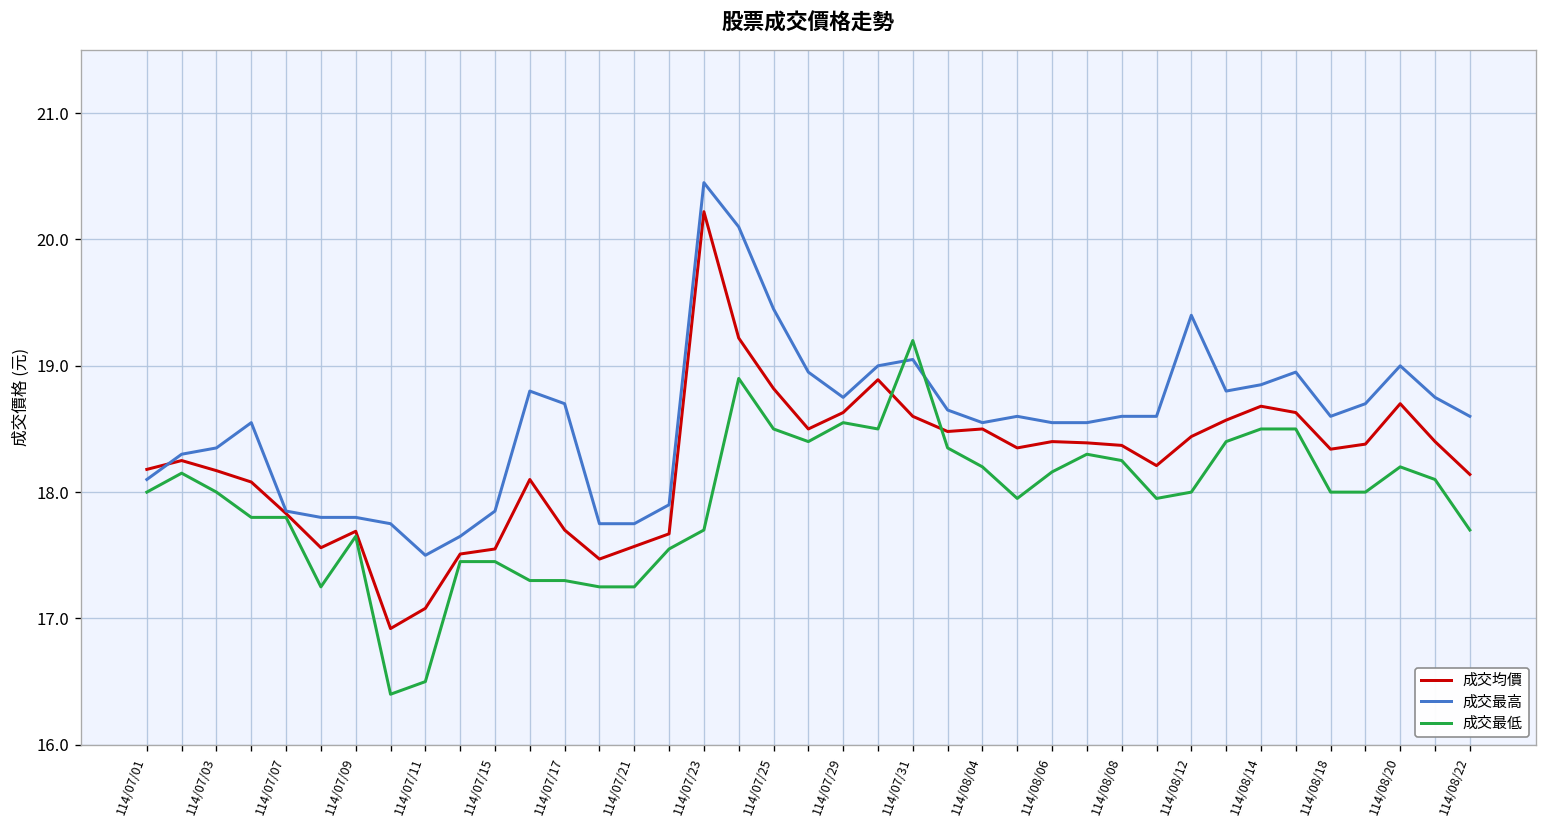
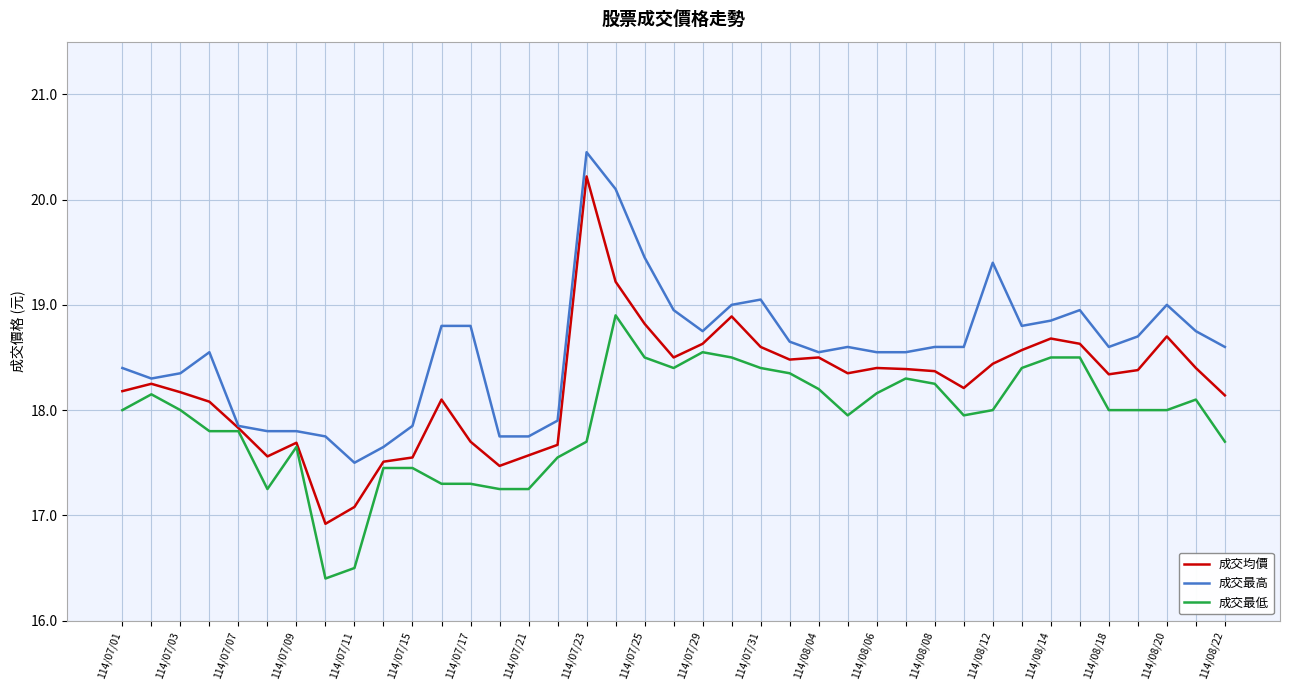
成交最高, 114/07/01: 18.1 -> 18.4
成交最高, 114/07/17: 18.7 -> 18.8
成交最低, 114/07/31: 19.2 -> 18.4
成交最低, 114/08/20: 18.2 -> 18.0
